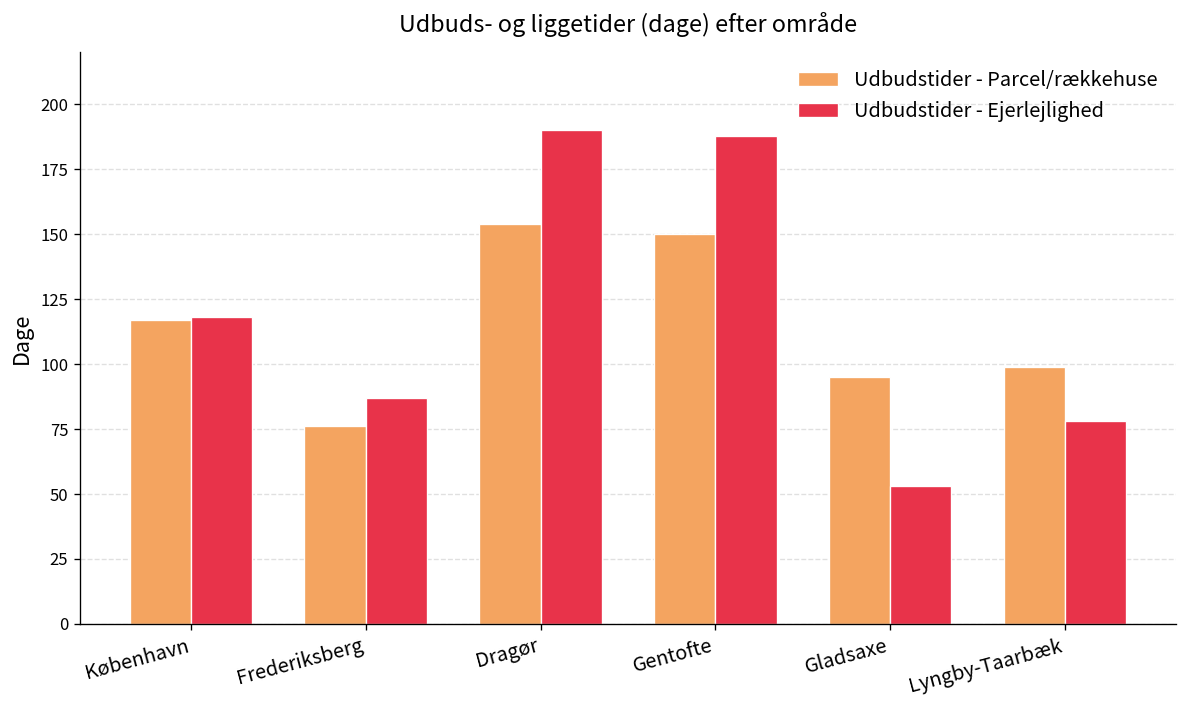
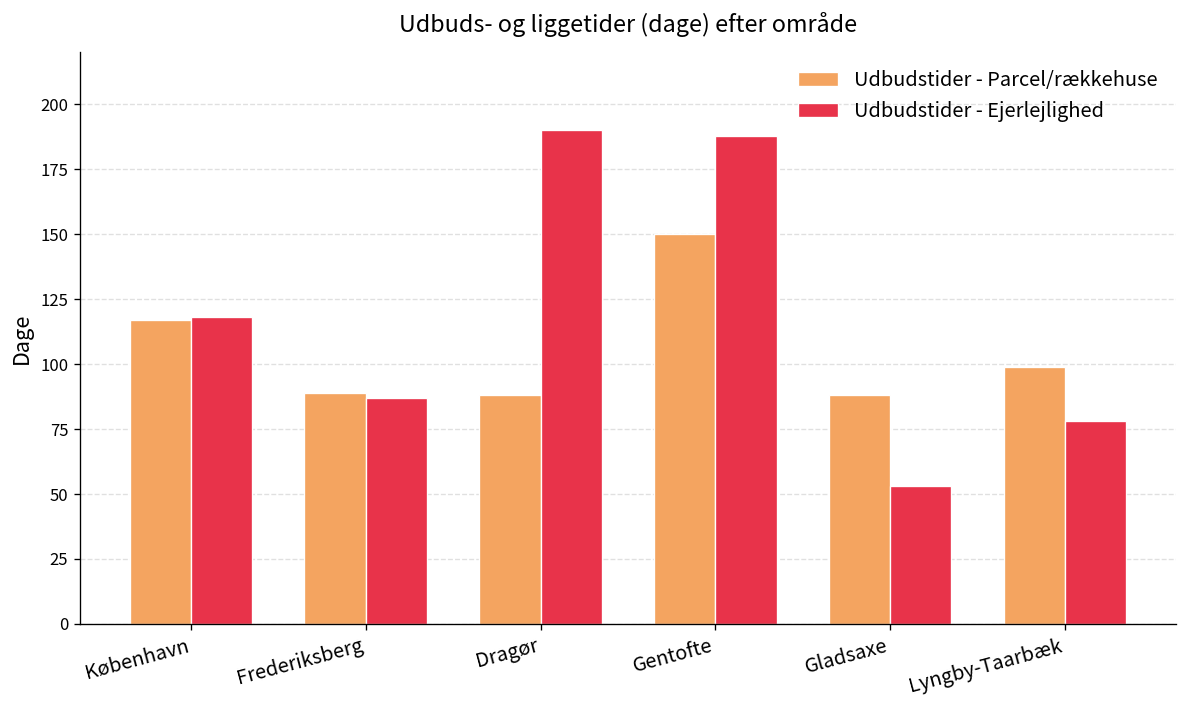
Udbudstider - Parcel/rækkehuse, Frederiksberg: 76 -> 89
Udbudstider - Parcel/rækkehuse, Dragør: 154 -> 88
Udbudstider - Parcel/rækkehuse, Gladsaxe: 95 -> 88
